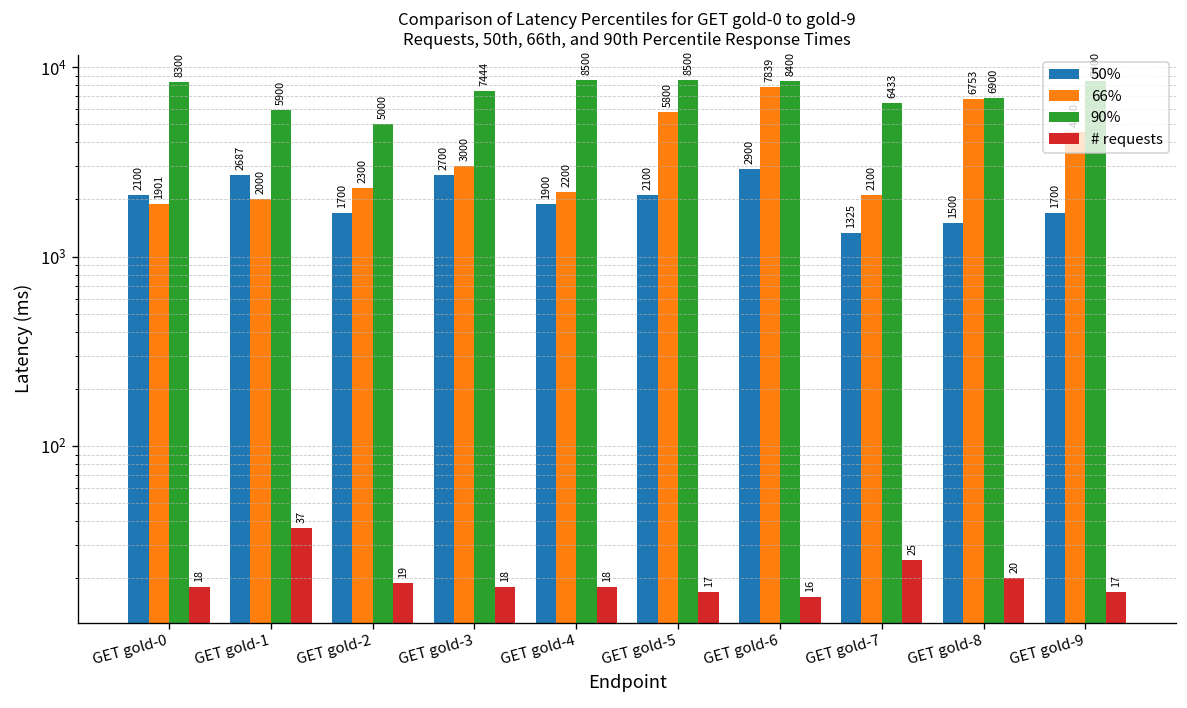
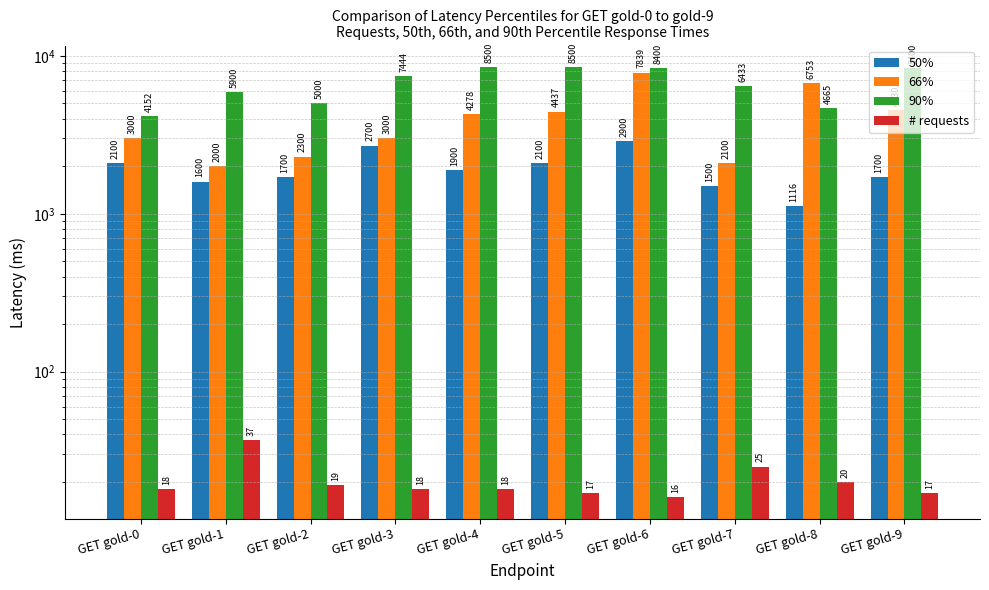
66%, GET gold-0: 1901 -> 3000
90%, GET gold-0: 8300 -> 4152
50%, GET gold-1: 2687 -> 1600
66%, GET gold-4: 2200 -> 4278
66%, GET gold-5: 5800 -> 4437
50%, GET gold-7: 1325 -> 1500
50%, GET gold-8: 1500 -> 1116
90%, GET gold-8: 6900 -> 4665
